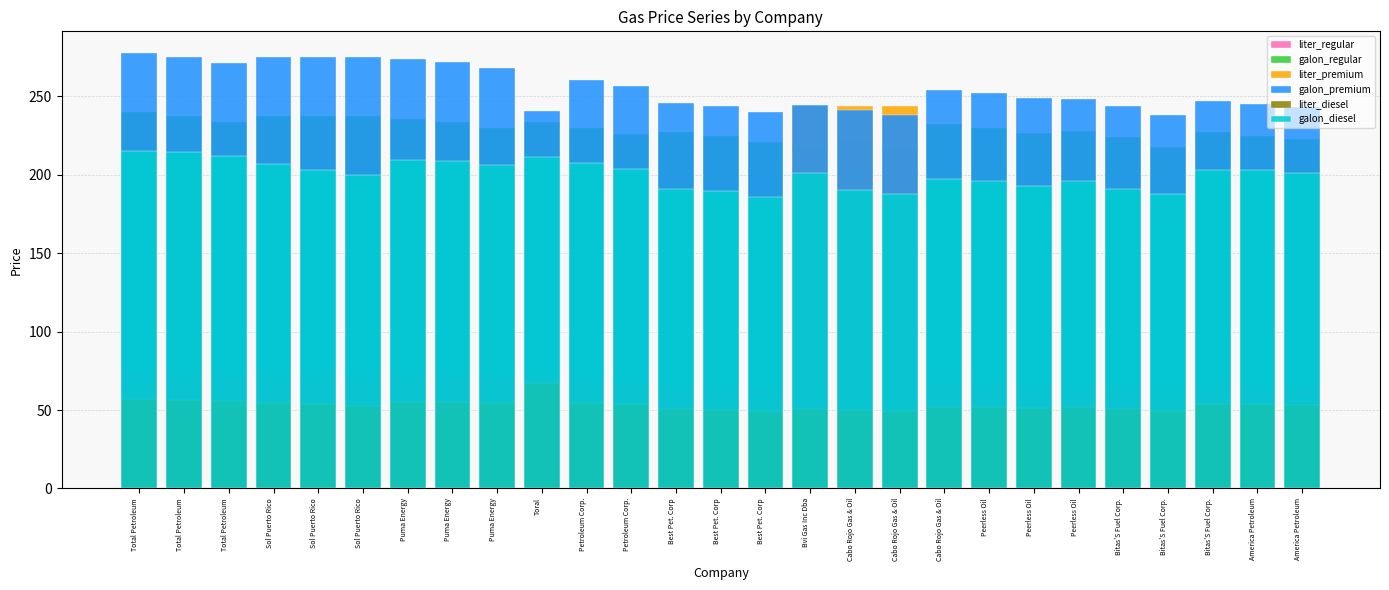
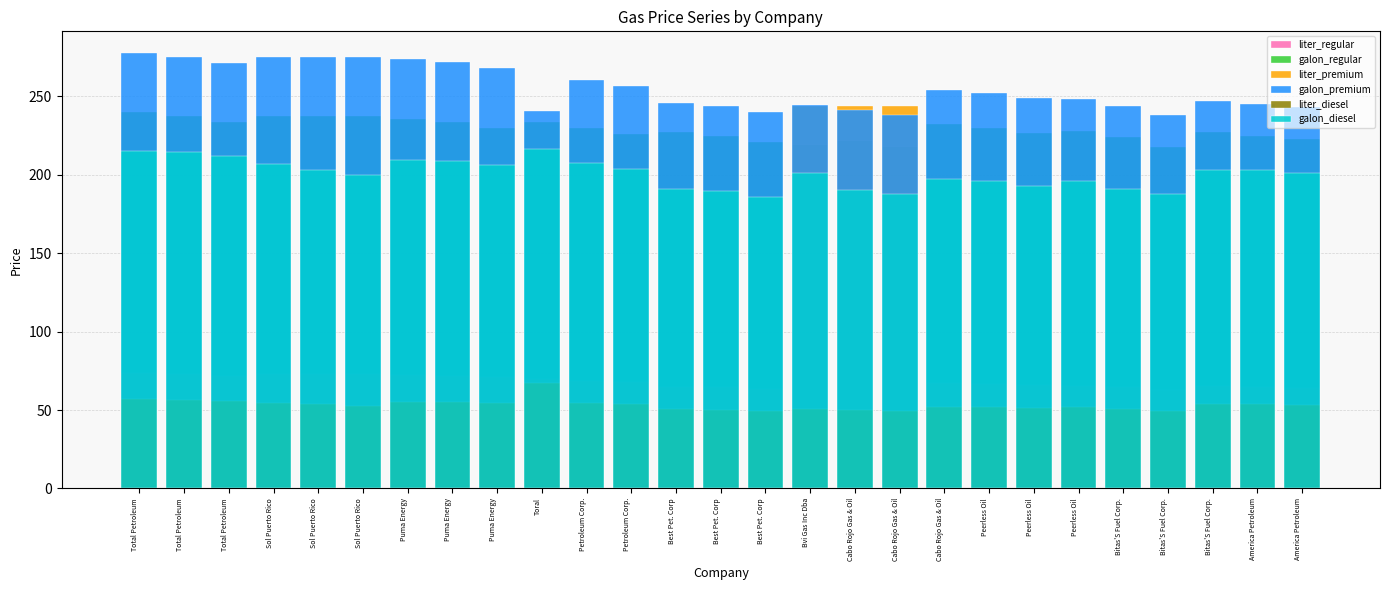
galon_diesel, Toral: 211 -> 217
